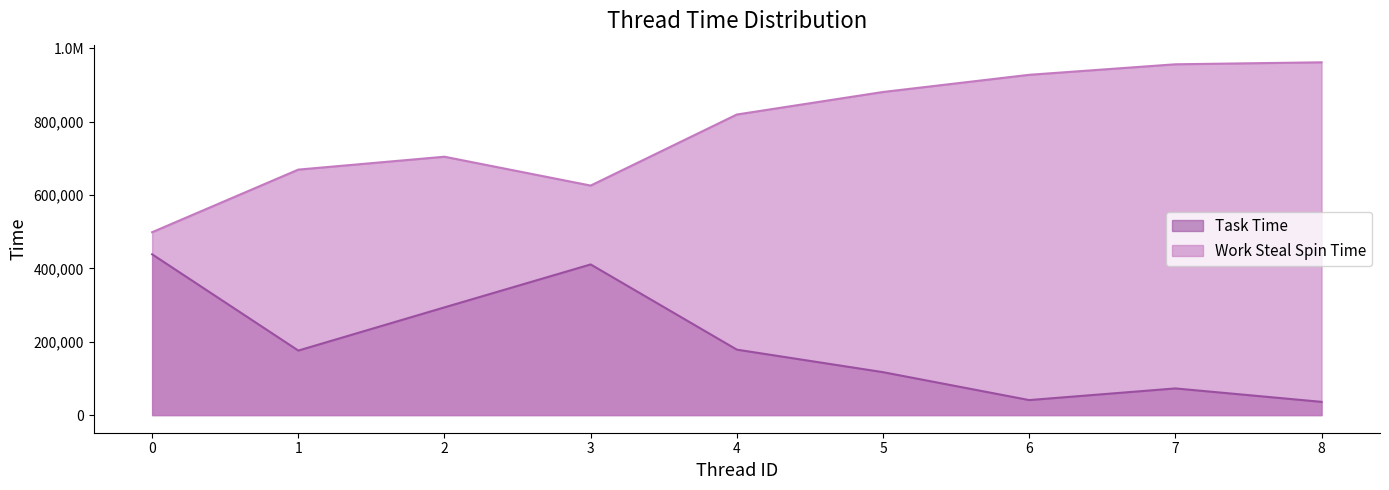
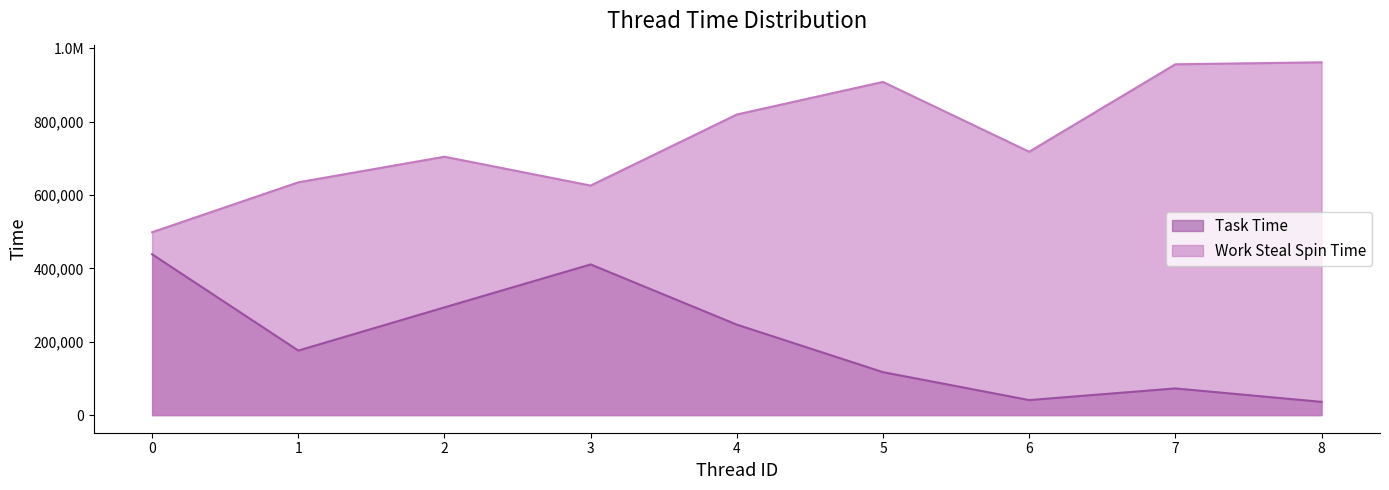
Work Steal Spin Time, 1: 670,000 -> 630,000
Task Time, 4: 180,000 -> 250,000
Work Steal Spin Time, 5: 880,000 -> 910,000
Work Steal Spin Time, 6: 930,000 -> 720,000
